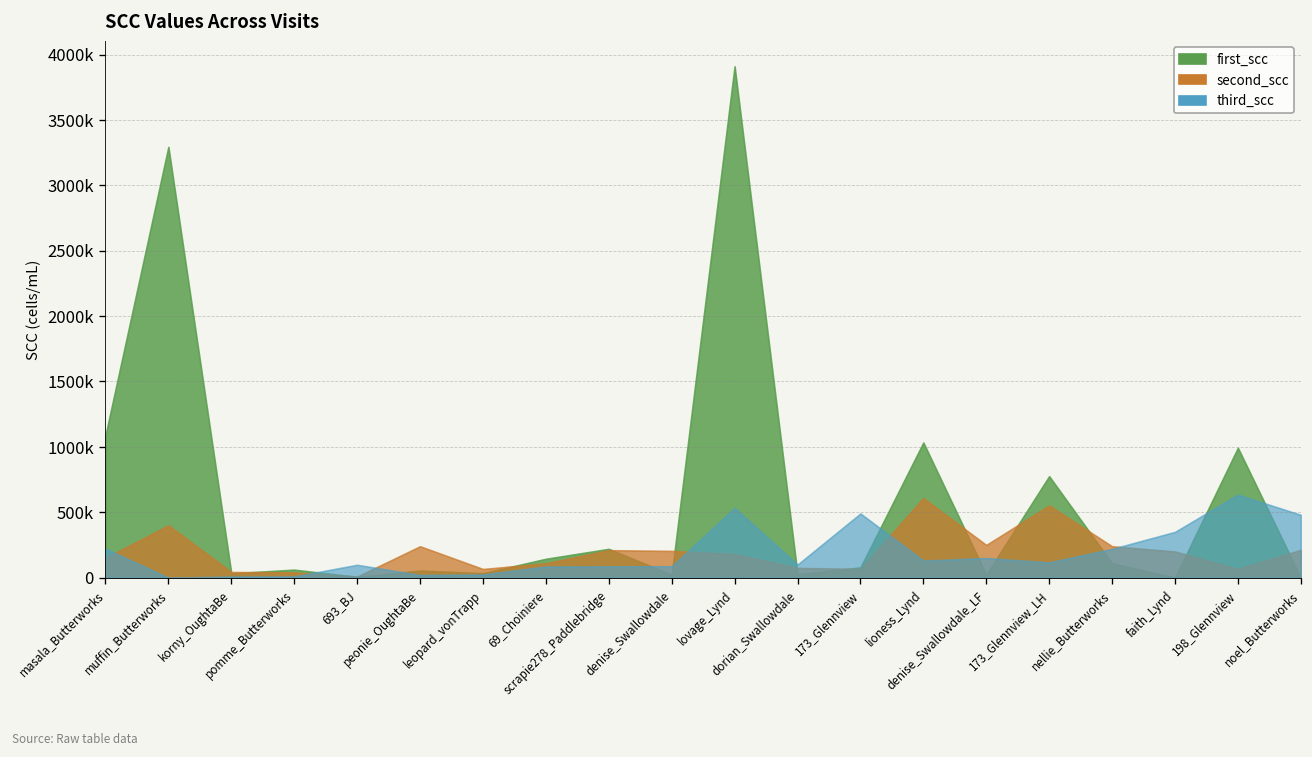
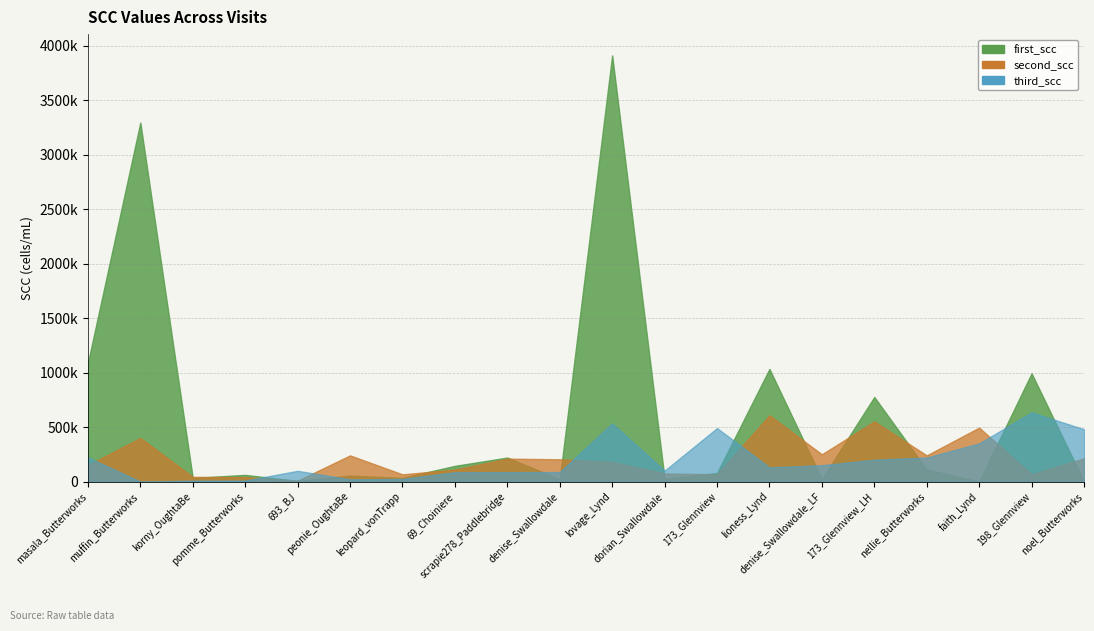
third_scc, 173_Glennview_LH: 120000 -> 200000
second_scc, faith_Lynd: 200000 -> 500000
